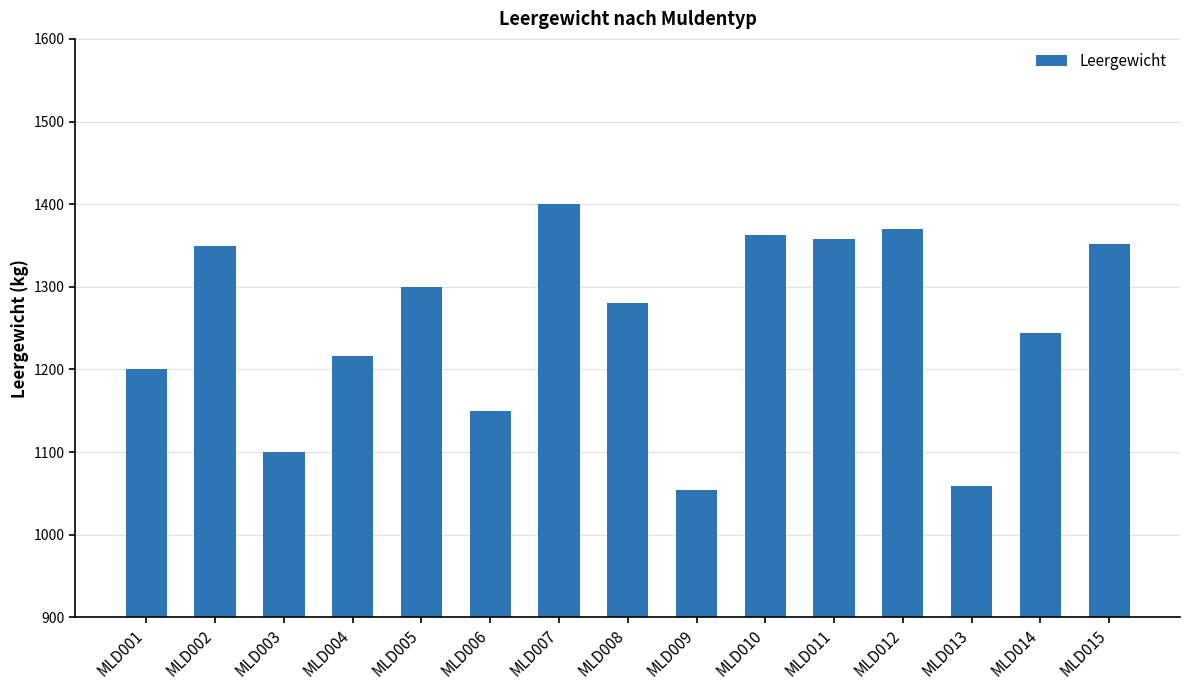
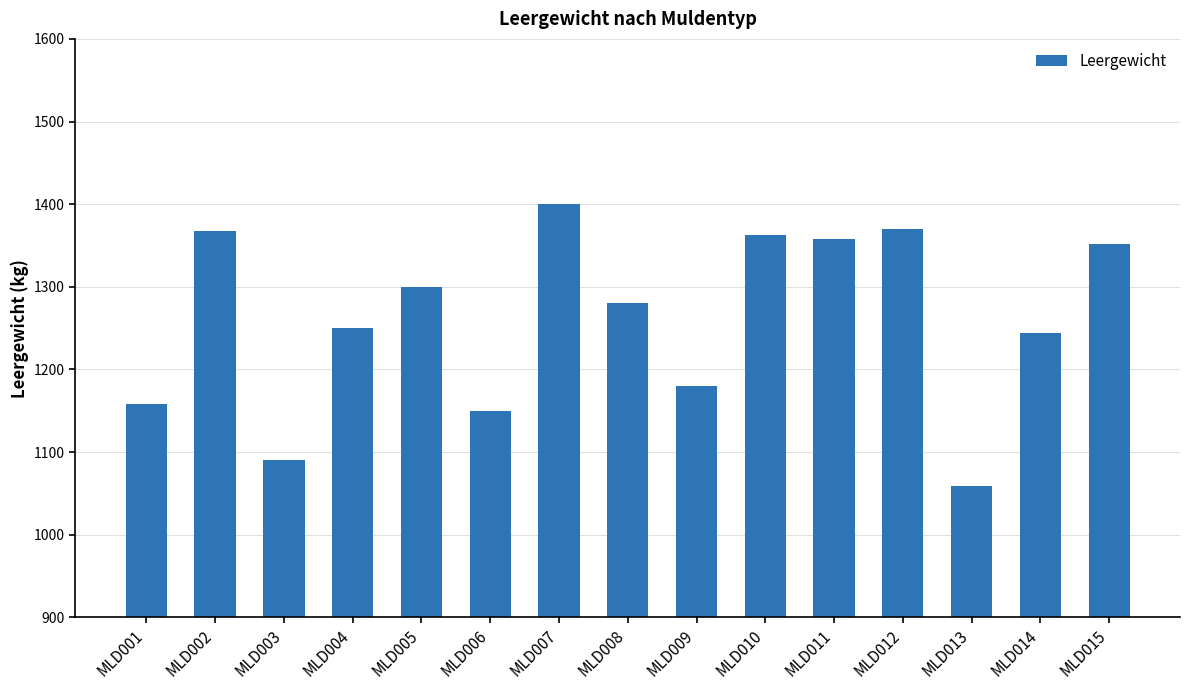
MLD001: 1200 -> 1160
MLD002: 1350 -> 1370
MLD003: 1100 -> 1090
MLD004: 1220 -> 1250
MLD009: 1050 -> 1180
